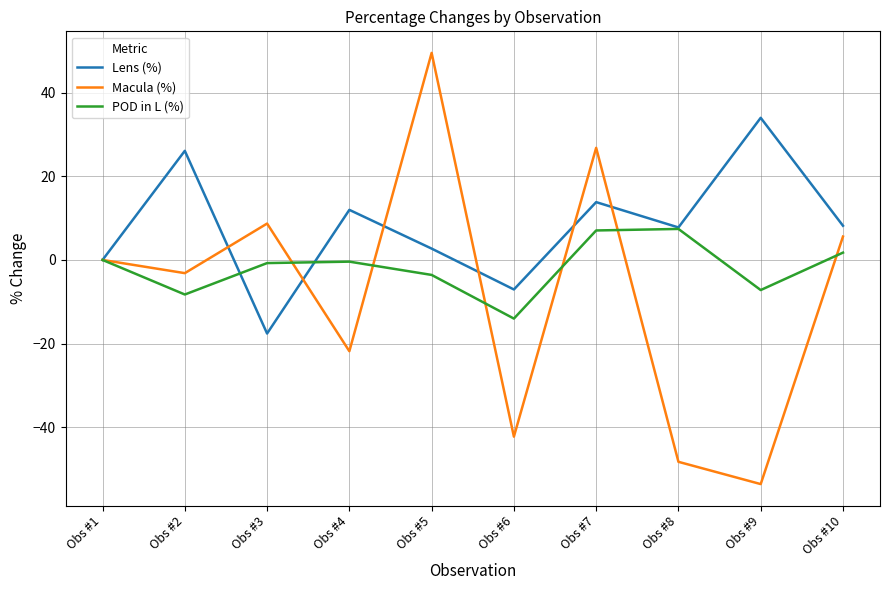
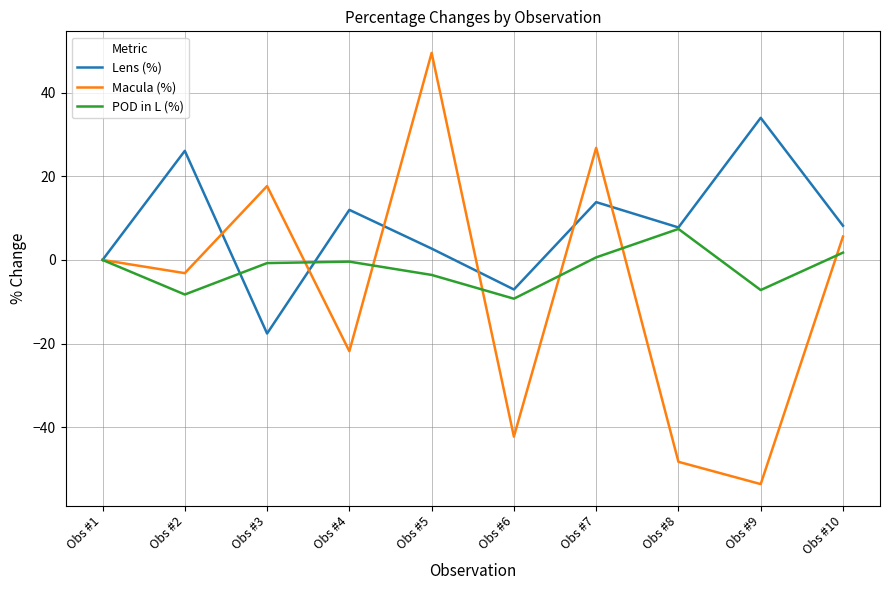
Macula (%), Obs #3: 9 -> 18
POD in L (%), Obs #6: -14 -> -9
POD in L (%), Obs #7: 7 -> 1
